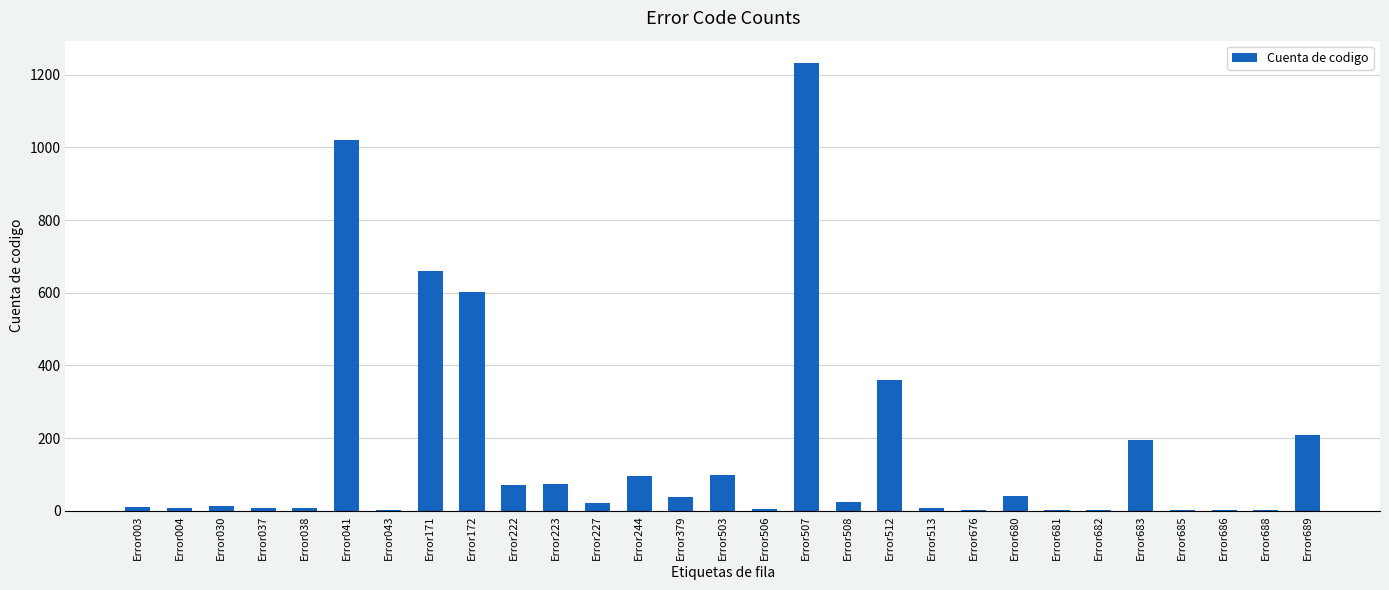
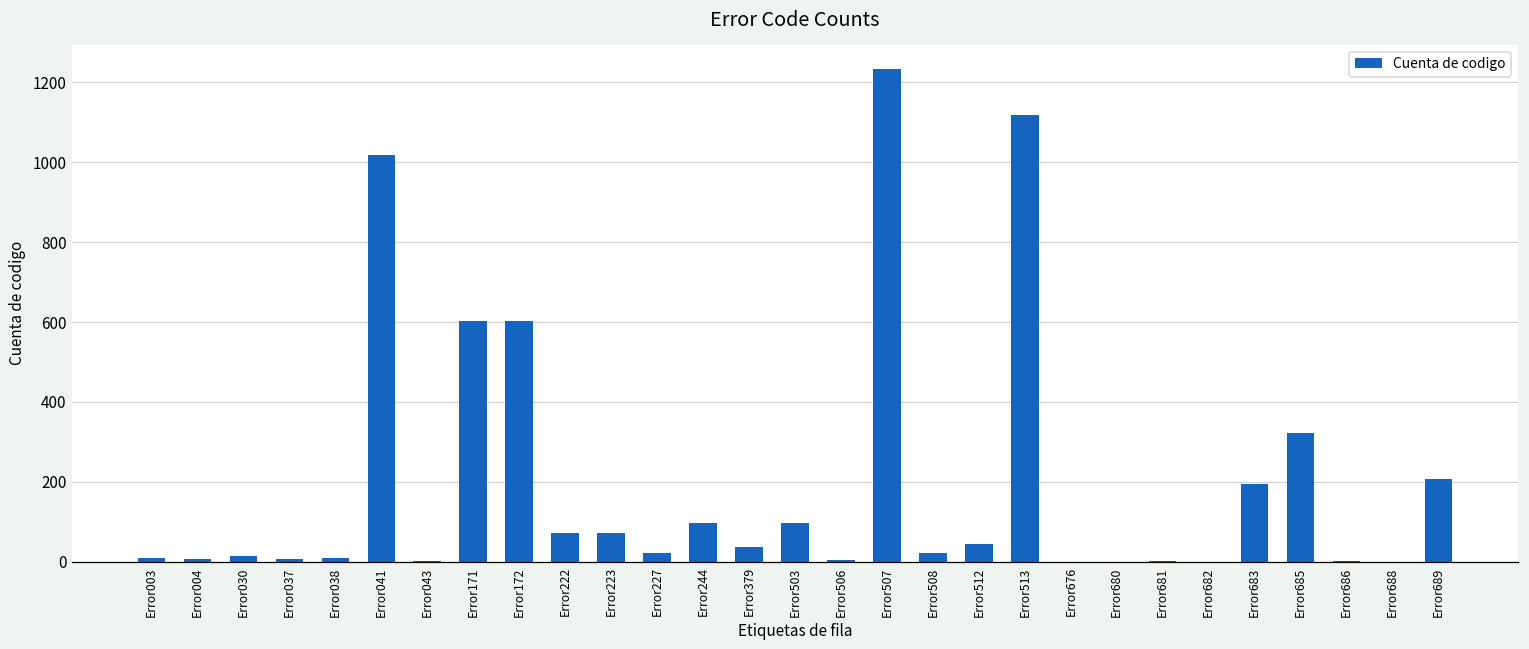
Error171: 660 -> 600
Error512: 360 -> 50
Error513: 10 -> 1120
Error680: 40 -> 0
Error685: 0 -> 320
